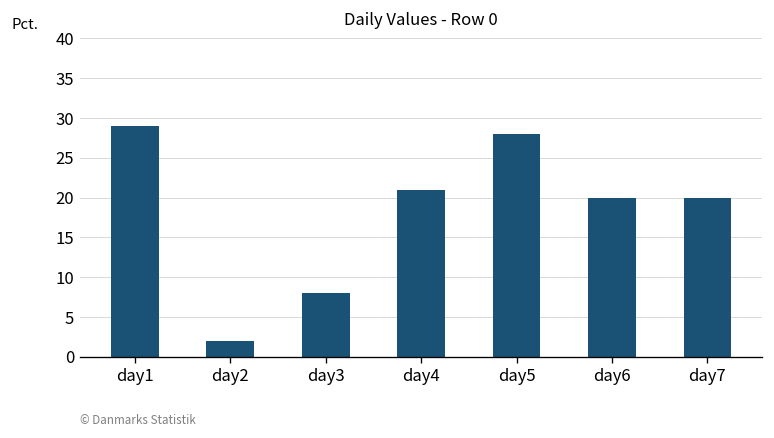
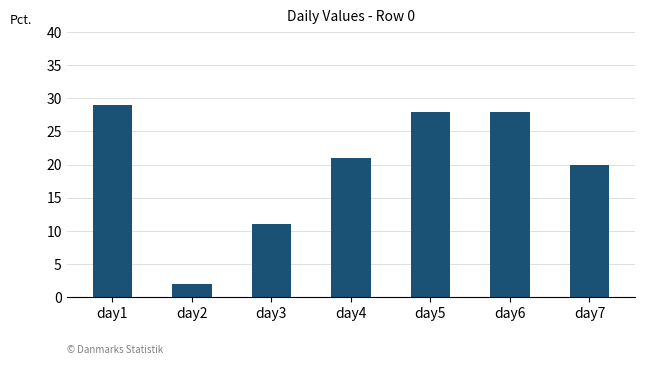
day3: 8 -> 11
day6: 20 -> 28
